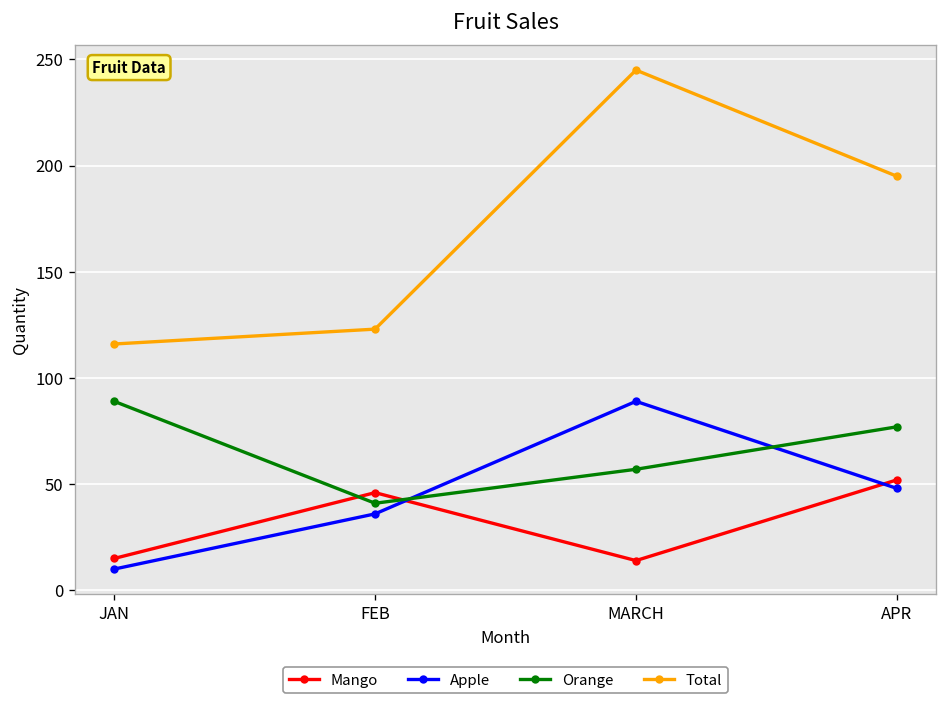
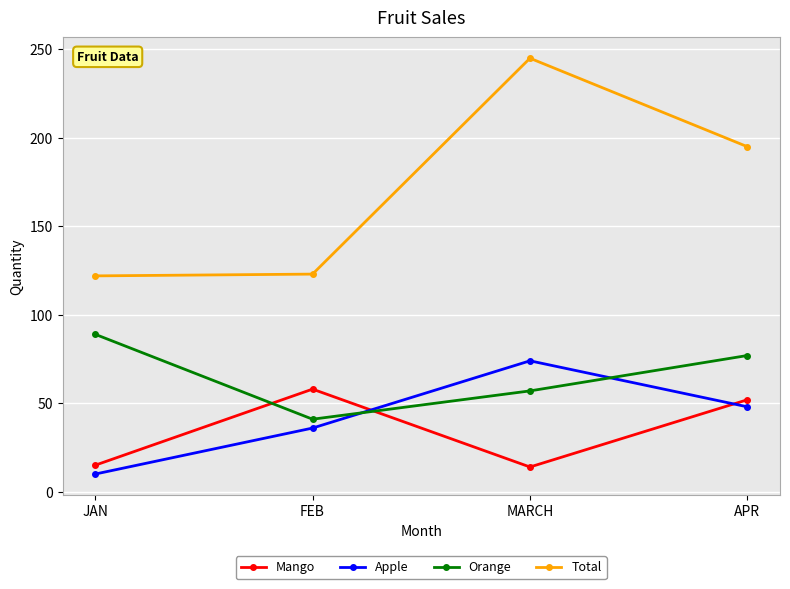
Total, JAN: 116 -> 122
Mango, FEB: 46 -> 58
Apple, MARCH: 89 -> 74
